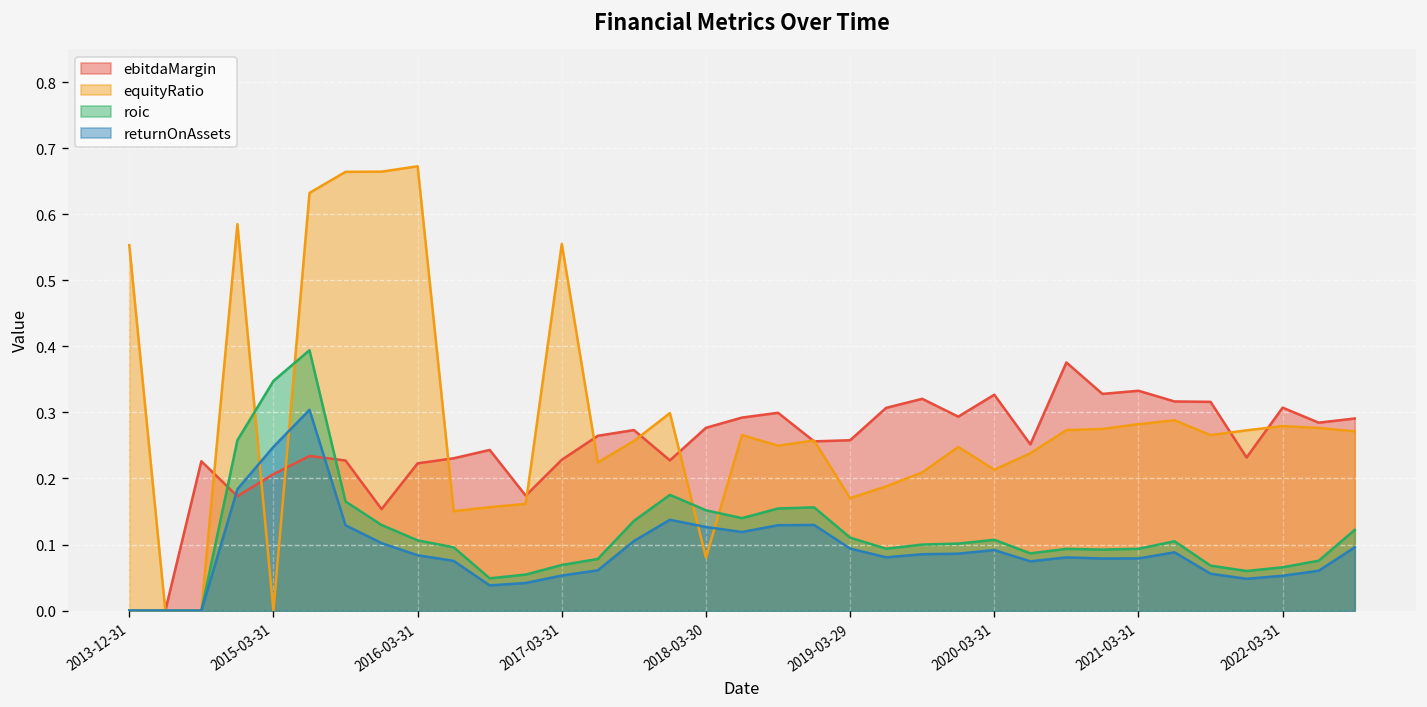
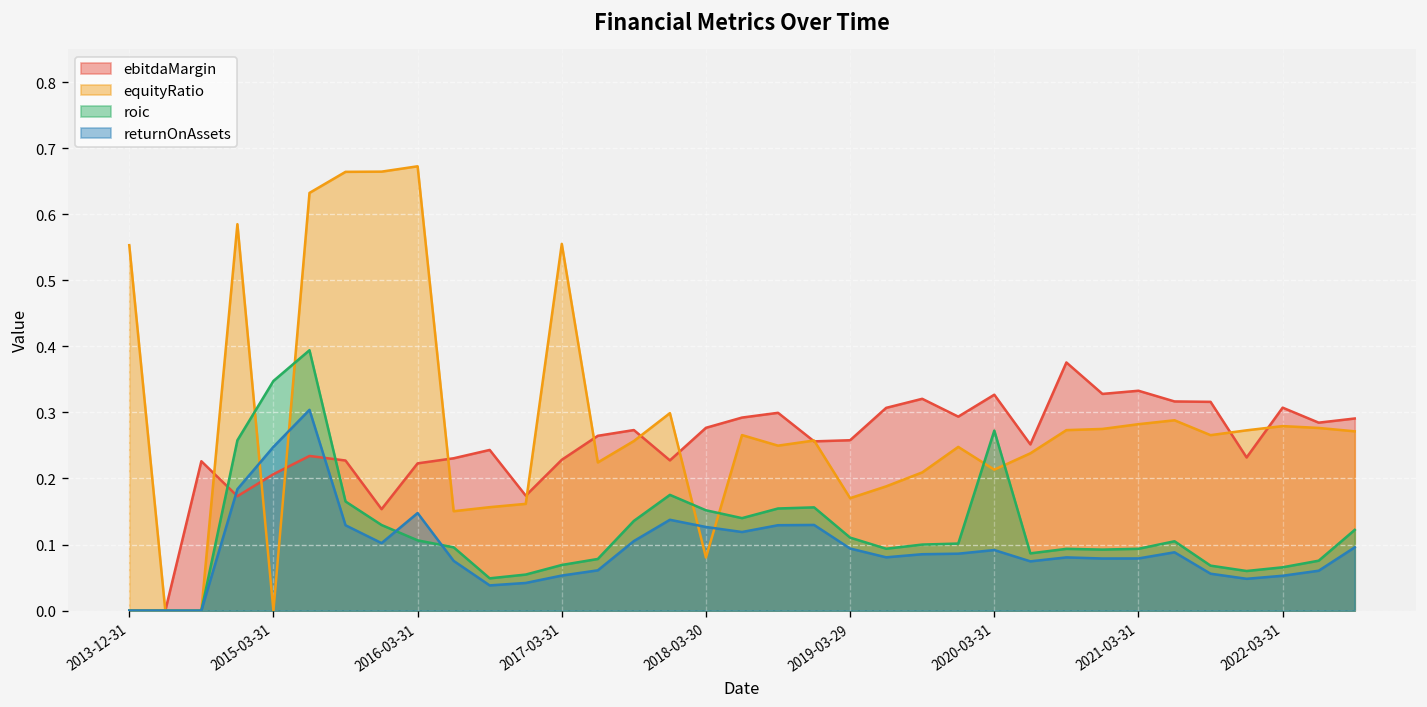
returnOnAssets, 2016-03-31: 0.08 -> 0.15
roic, 2020-03-31: 0.11 -> 0.27
